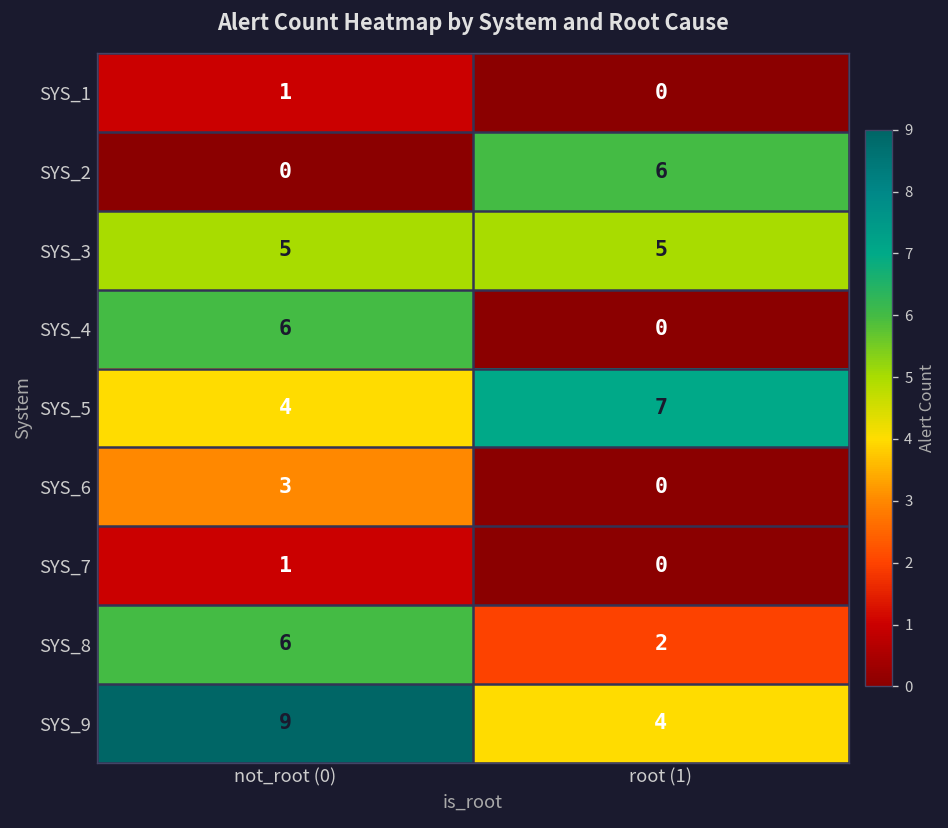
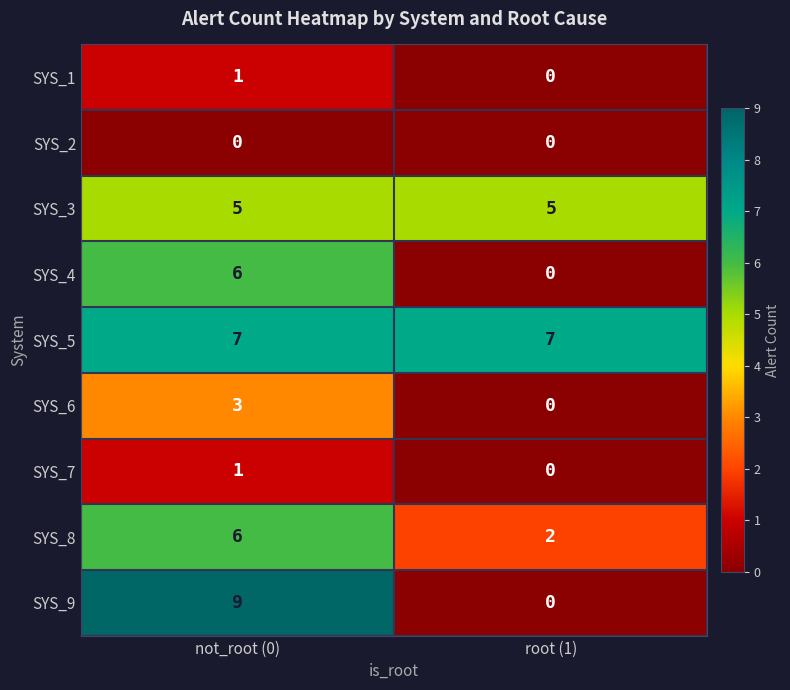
SYS_2, root (1): 6 -> 0
SYS_5, not_root (0): 4 -> 7
SYS_9, root (1): 4 -> 0
